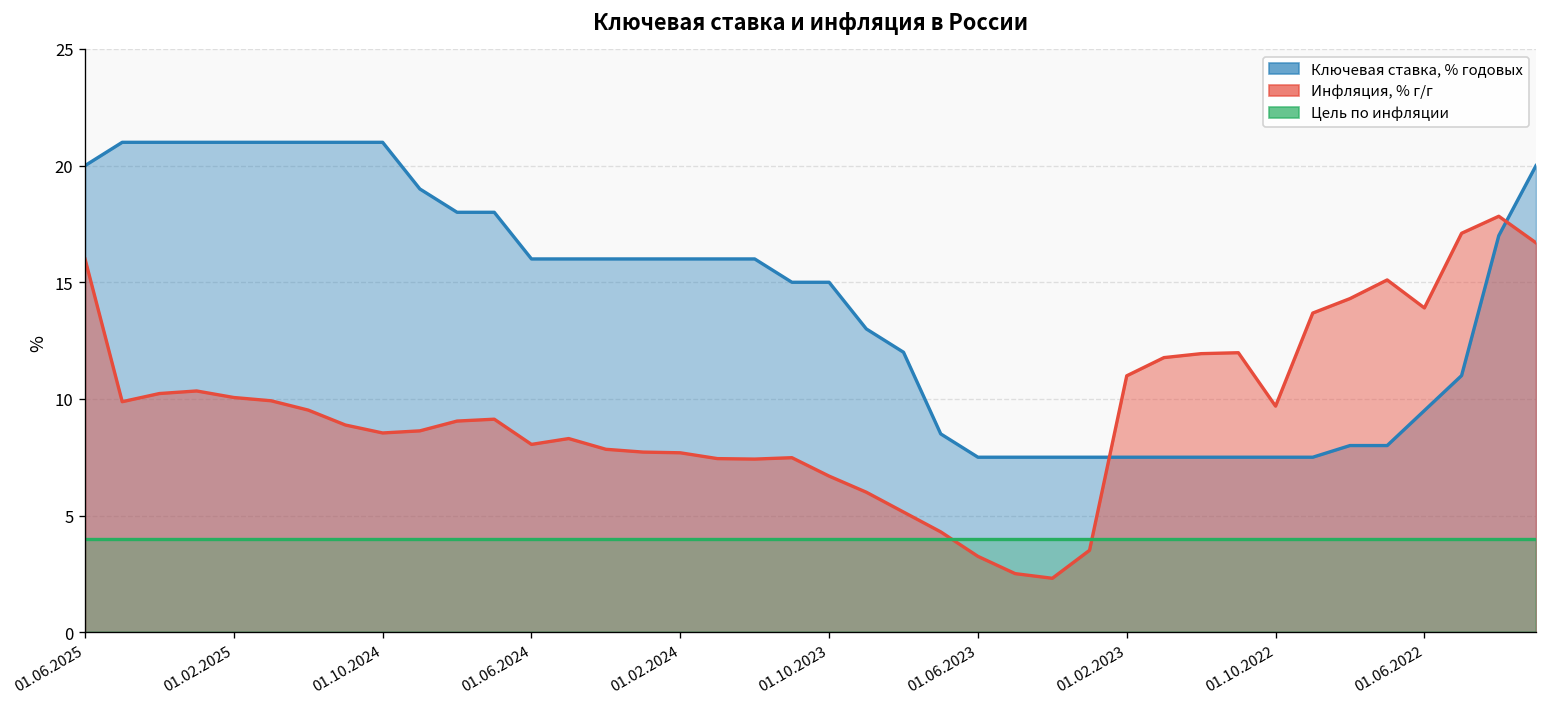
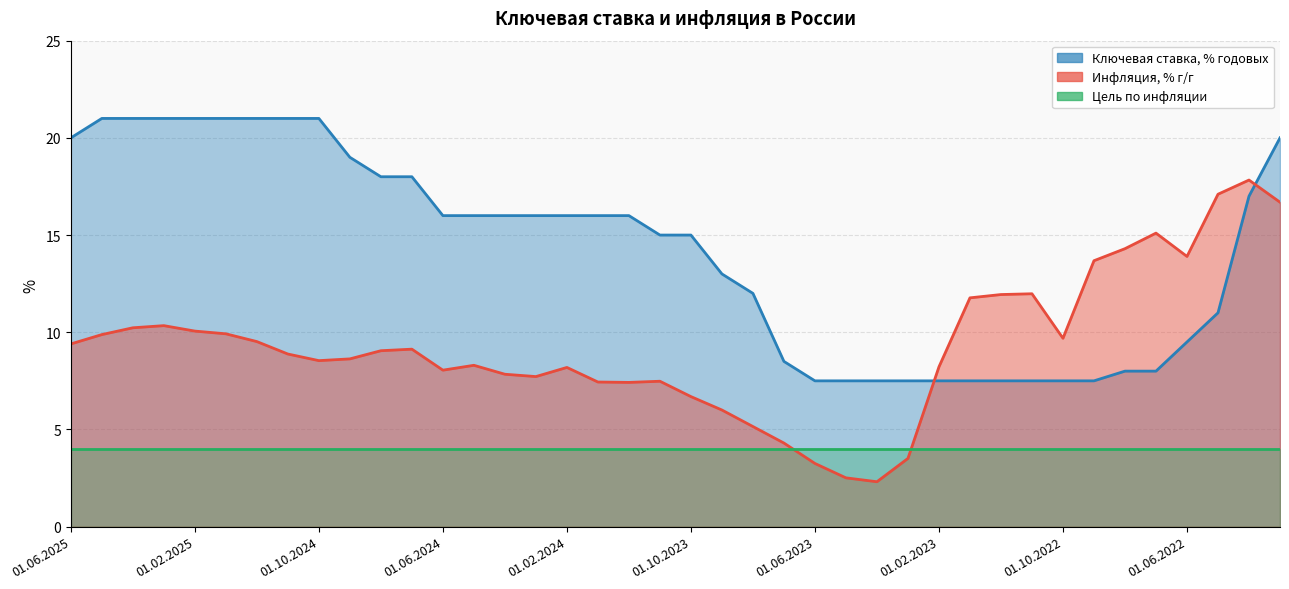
Инфляция, % г/г, 01.06.2025: 16.0 -> 9.4
Инфляция, % г/г, 01.02.2024: 7.7 -> 8.2
Инфляция, % г/г, 01.02.2023: 11.0 -> 8.2
